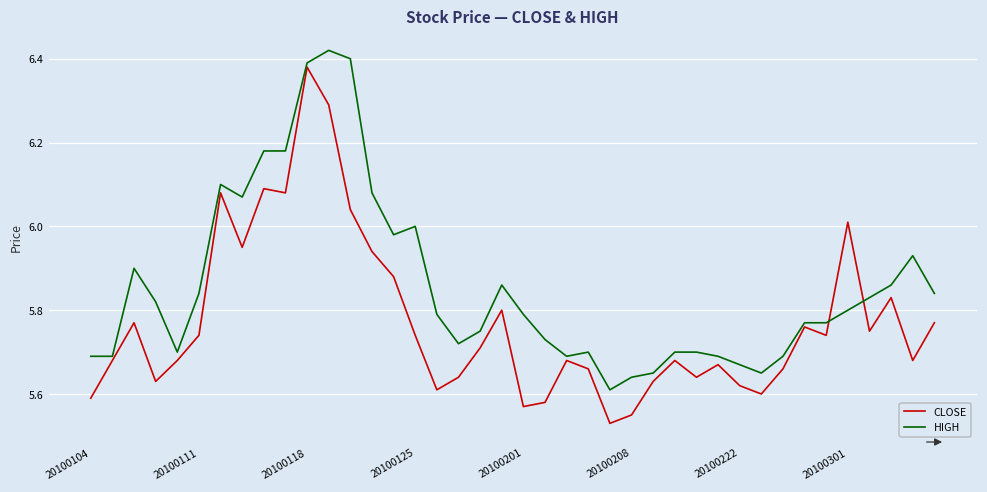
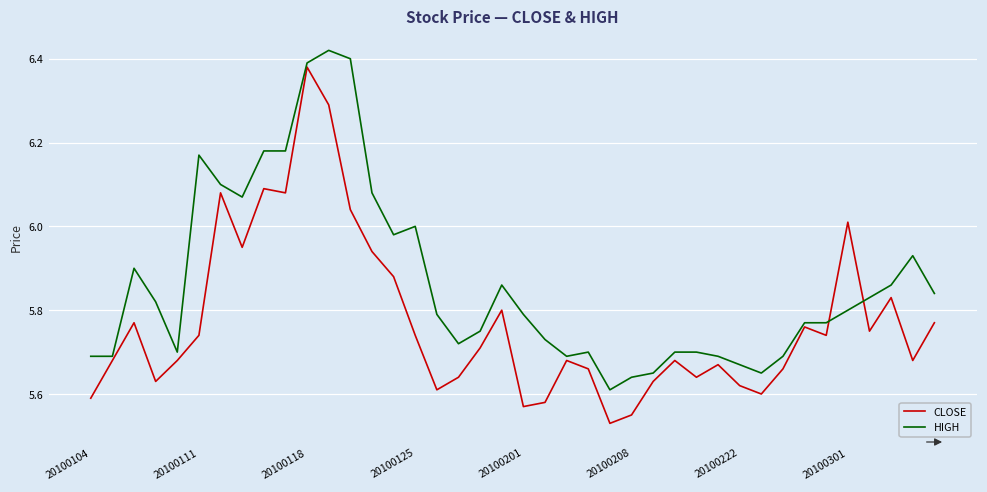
HIGH, 20100111: 5.84 -> 6.17
